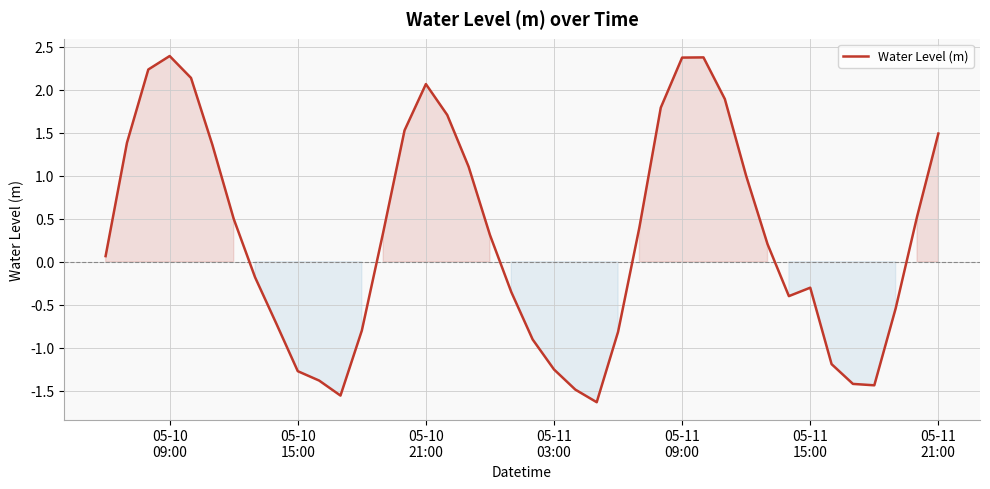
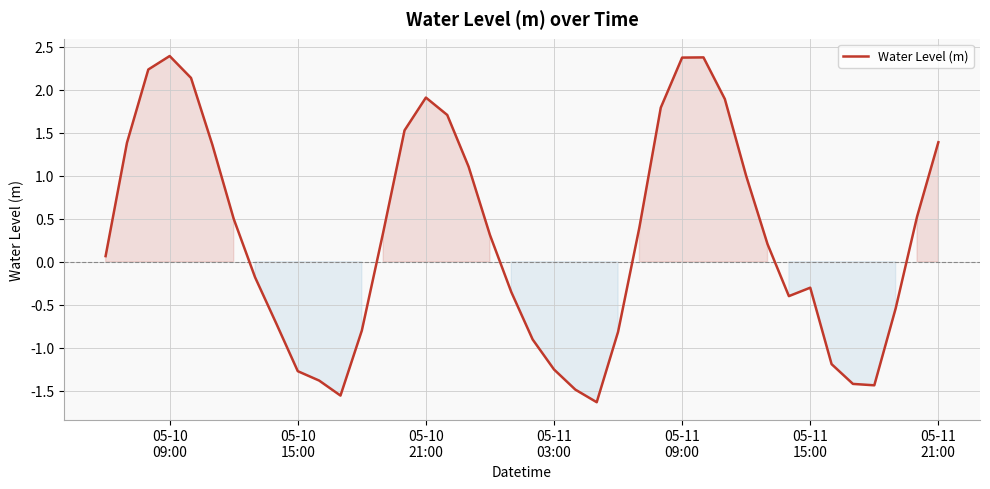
05-10 21:00: 2.1 -> 1.9
05-11 21:00: 1.5 -> 1.4
